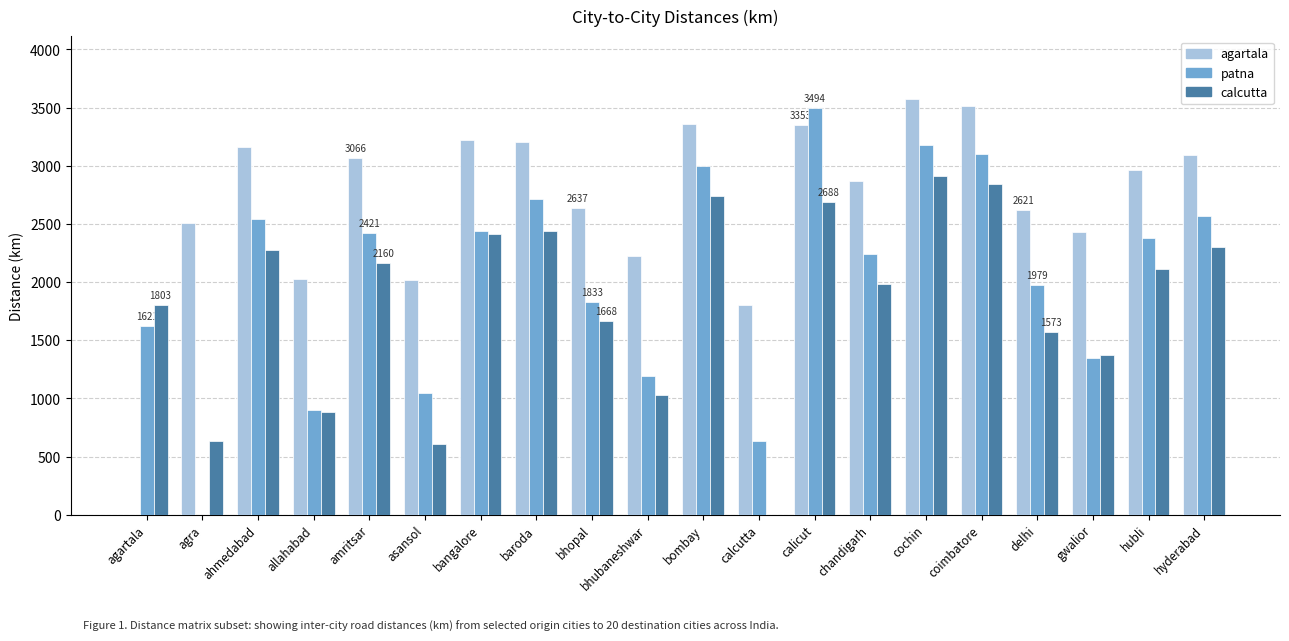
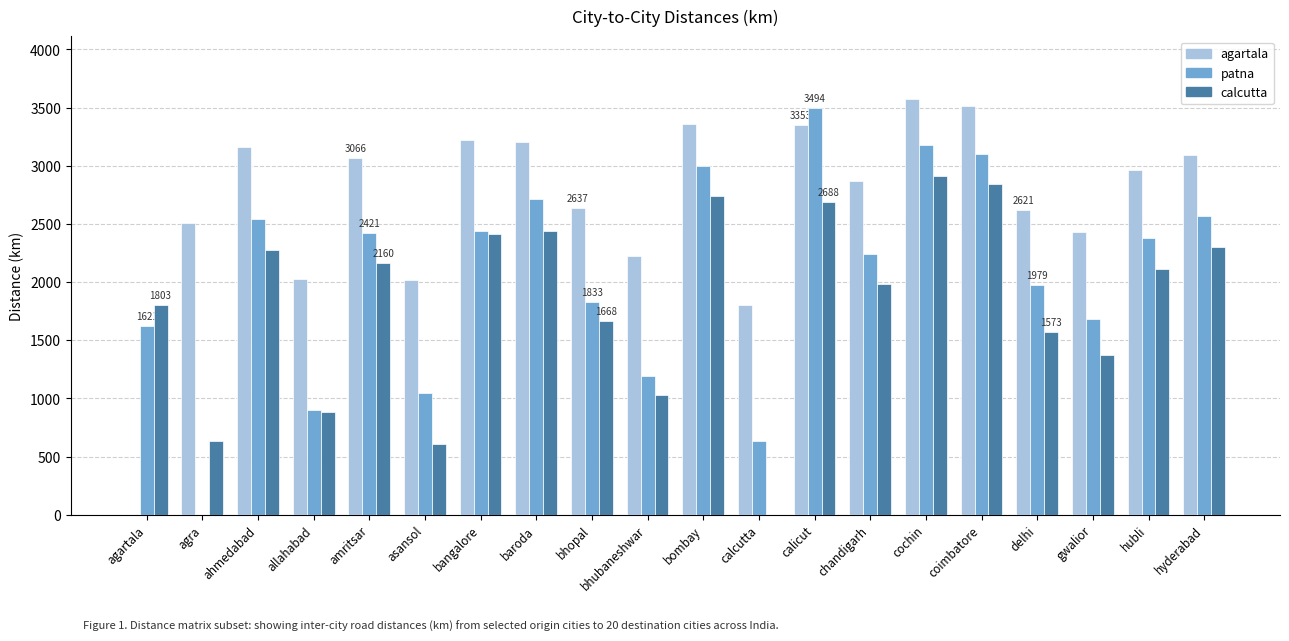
patna, gwalior: 1350 -> 1680
